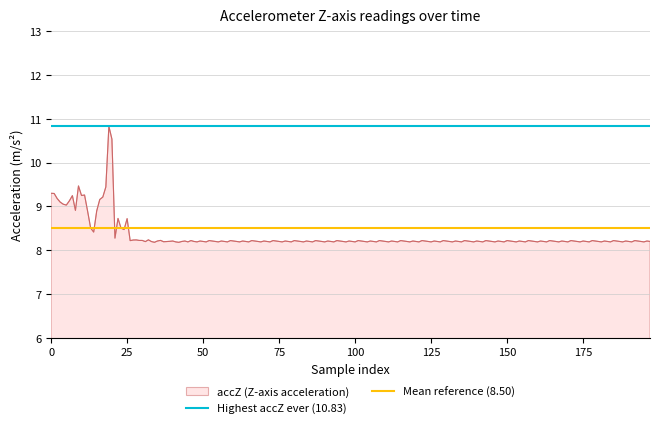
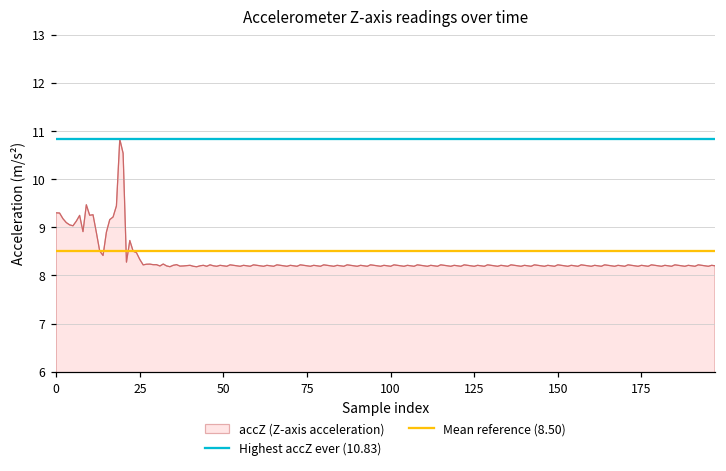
25: 8.7 -> 8.3
